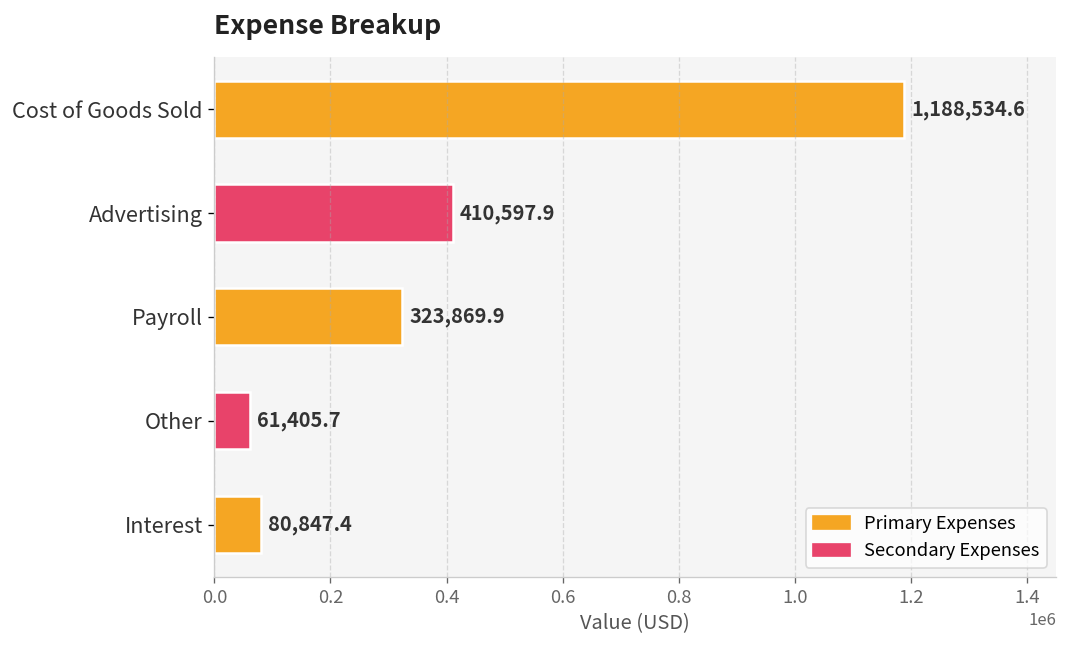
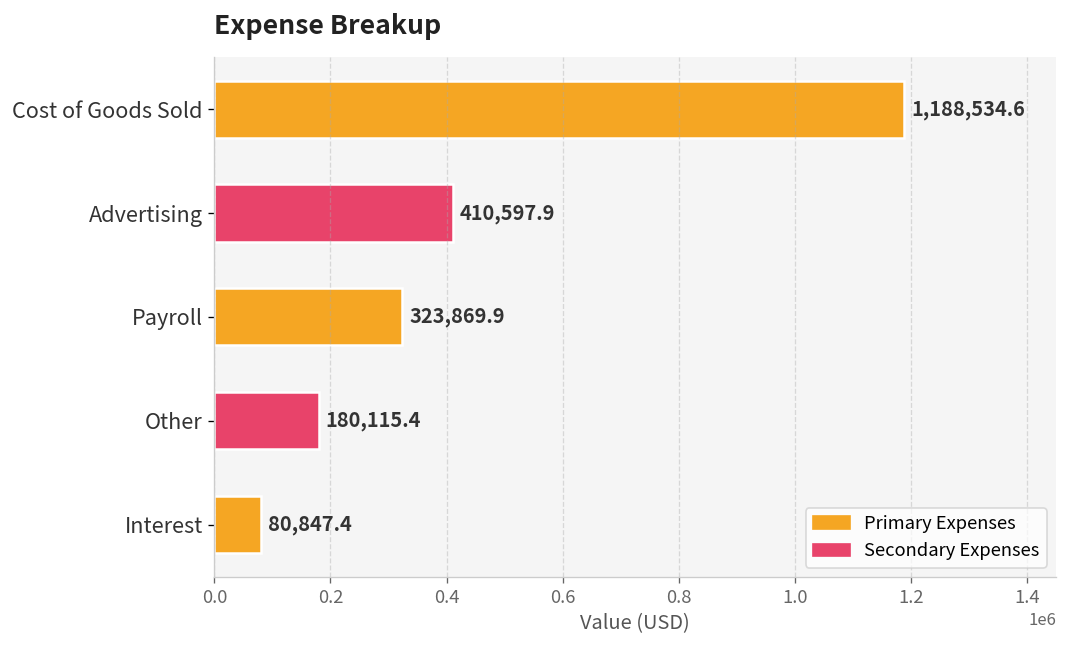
Other: 61,405.7 -> 180,115.4
